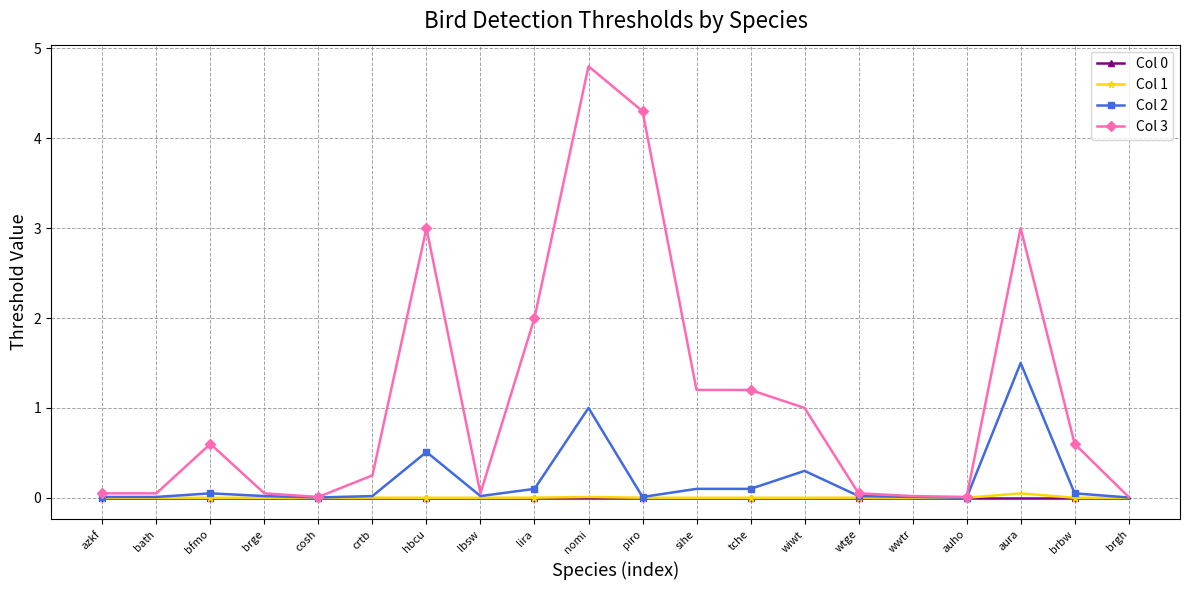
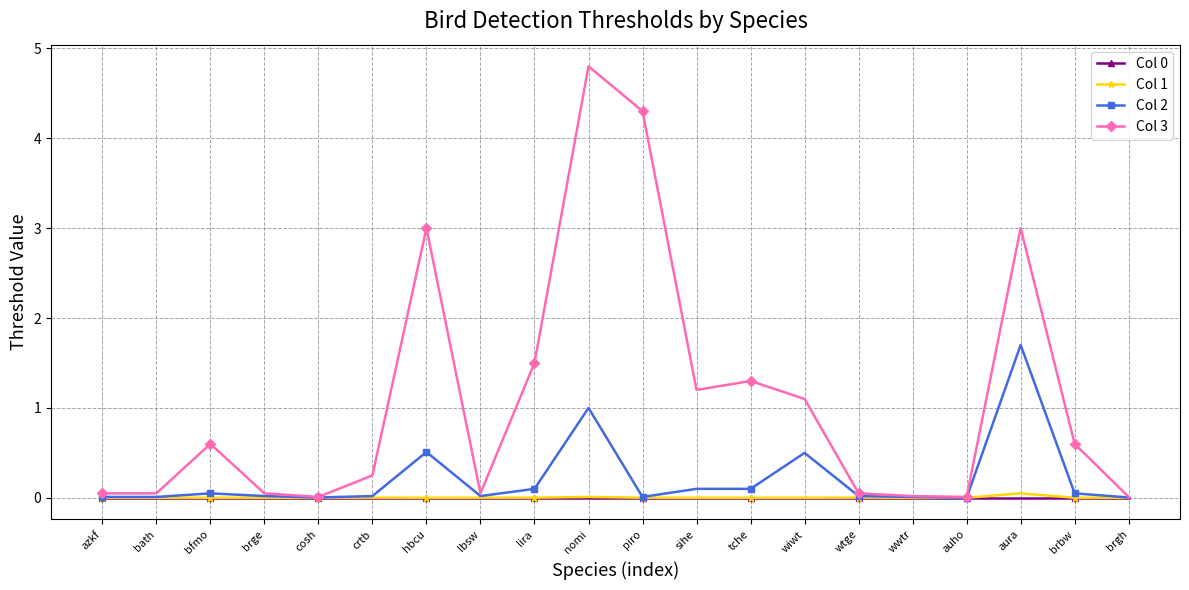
Col 3, lira: 2.0 -> 1.5
Col 3, tche: 1.2 -> 1.3
Col 2, wiwt: 0.3 -> 0.5
Col 3, wiwt: 1.0 -> 1.1
Col 2, aura: 1.5 -> 1.7
